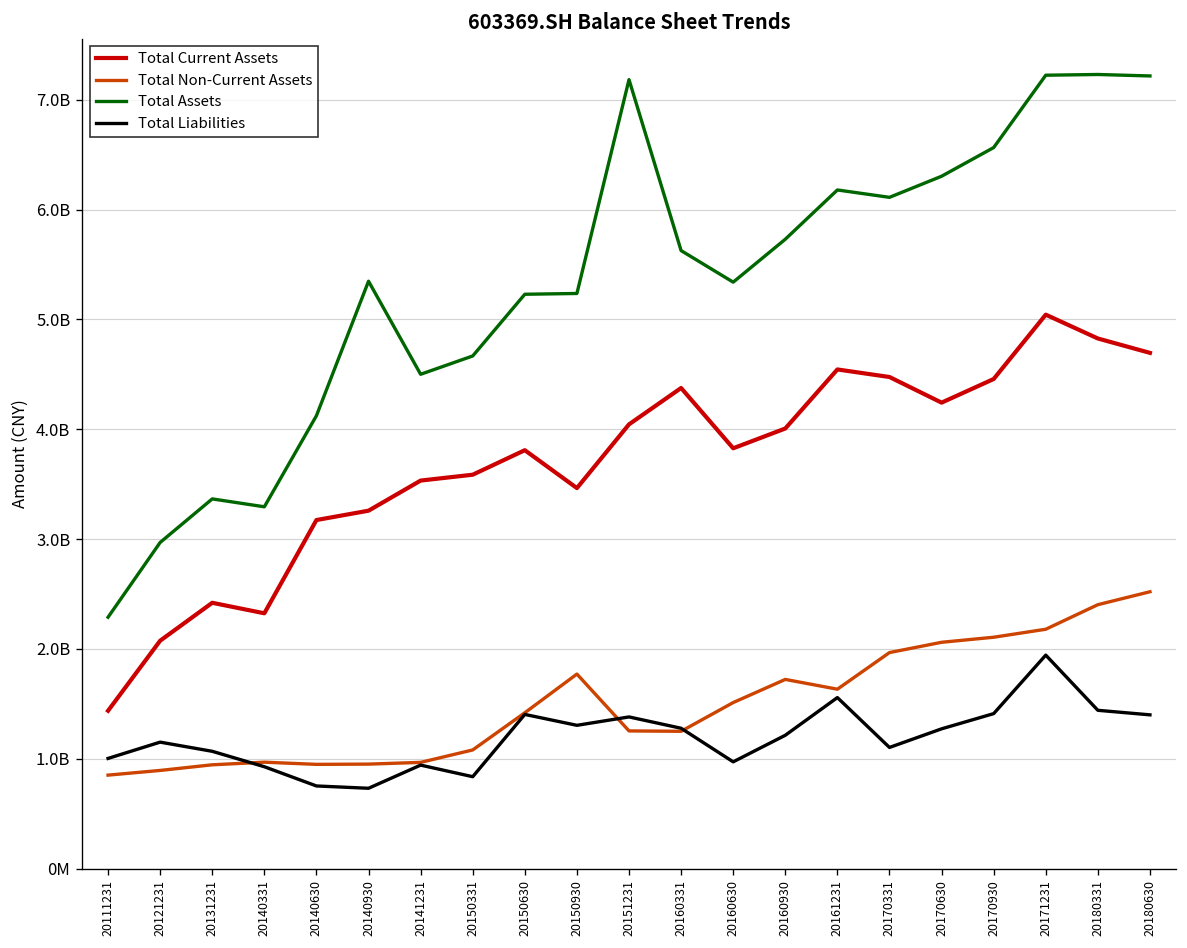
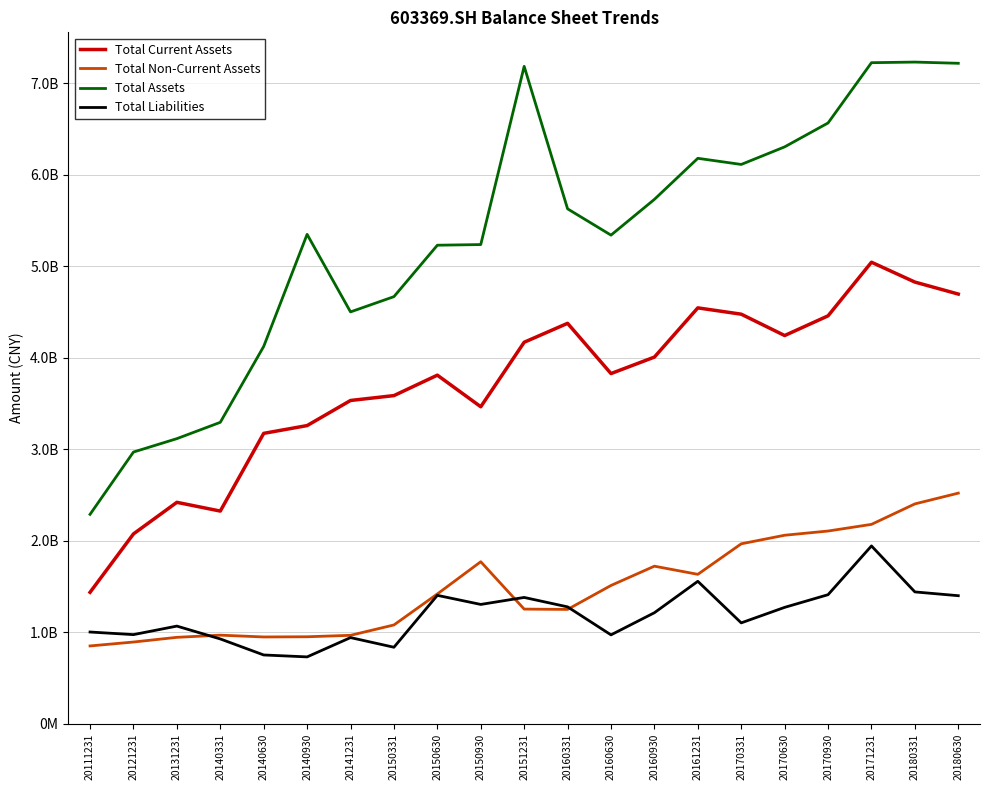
Total Liabilities, 20121231: 1200000000 -> 1000000000
Total Assets, 20131231: 3400000000 -> 3100000000
Total Current Assets, 20151231: 4000000000 -> 4200000000
